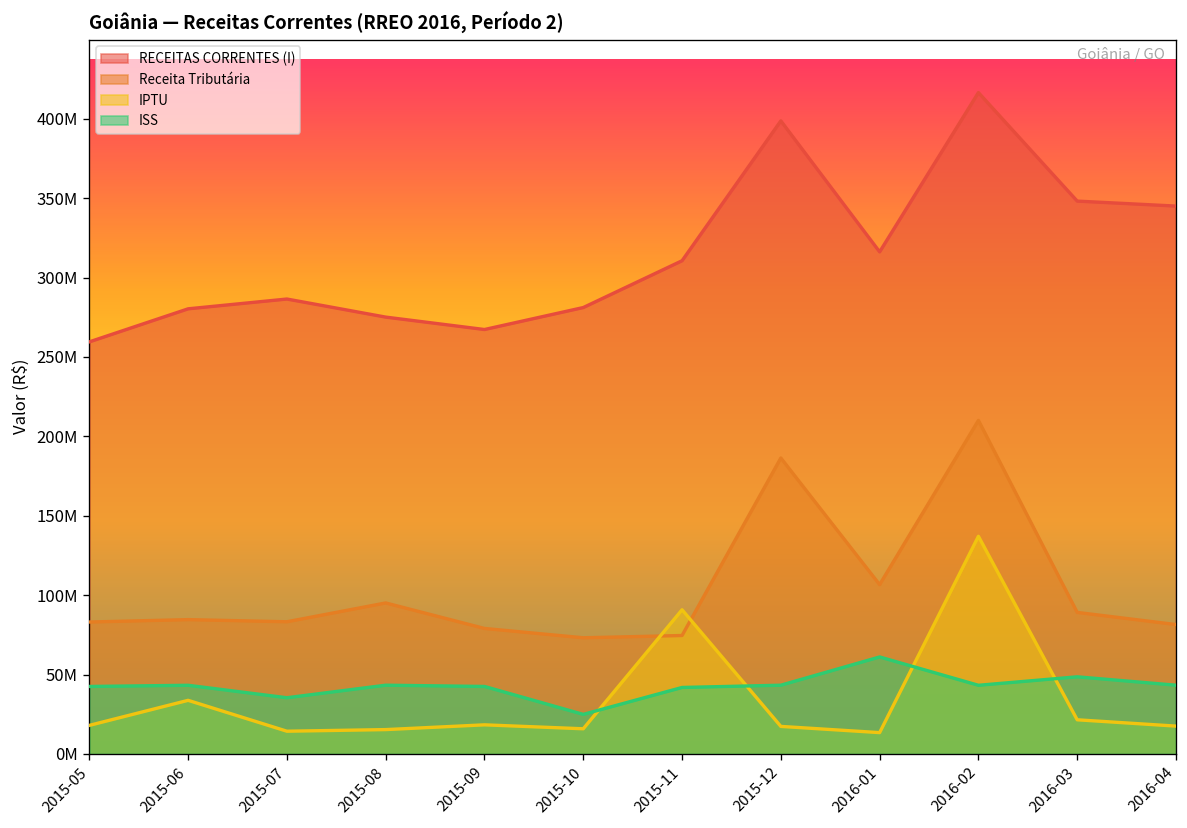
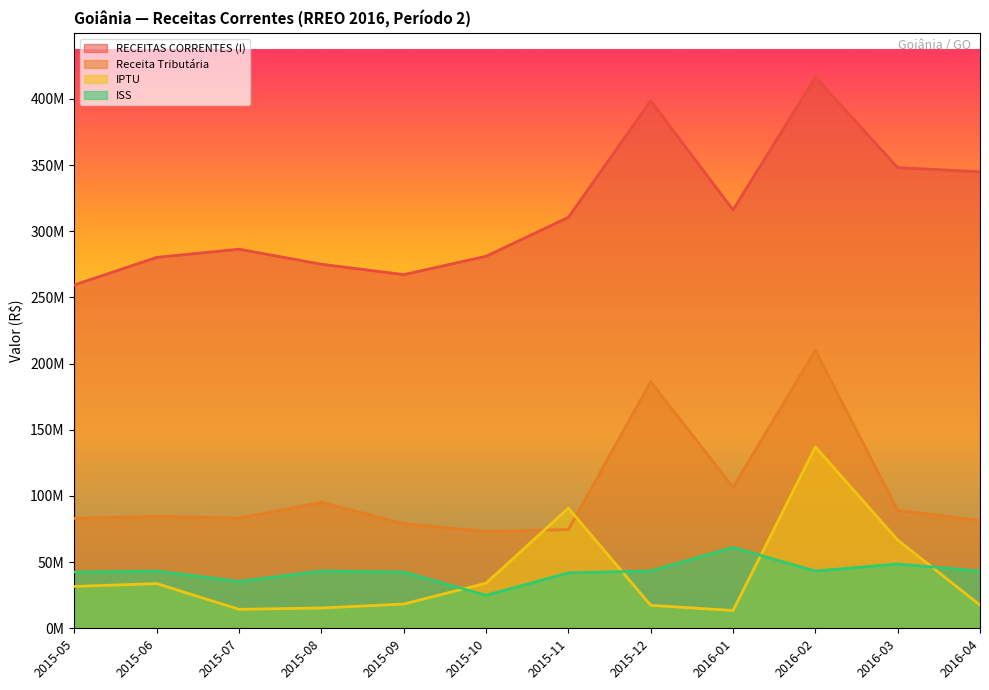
IPTU, 2015-05: 18000000 -> 32000000
IPTU, 2015-10: 16000000 -> 34000000
IPTU, 2016-03: 22000000 -> 67000000
